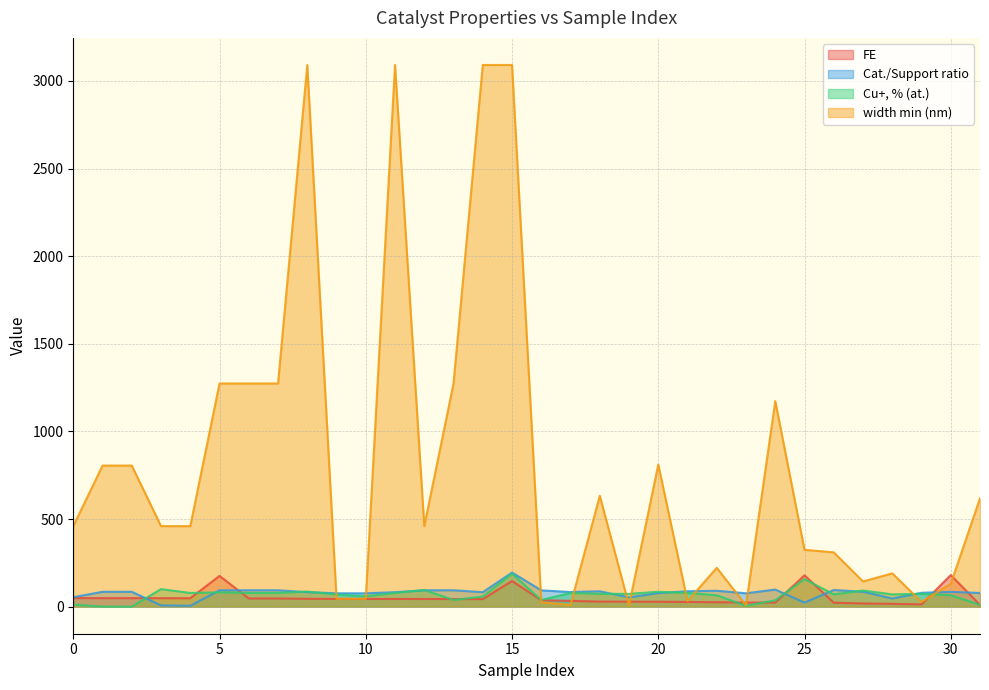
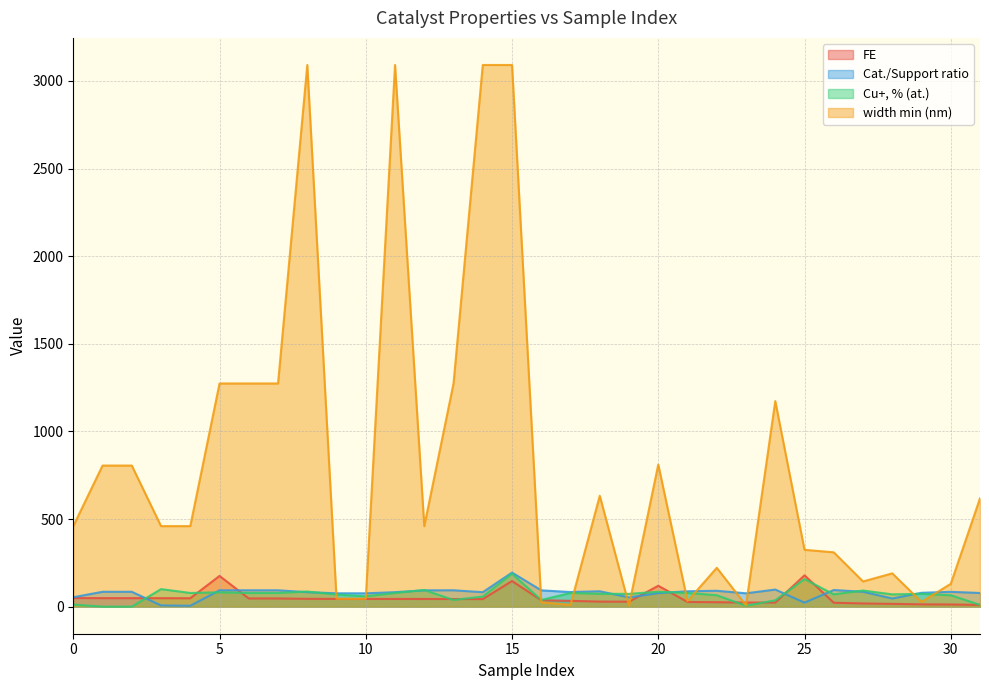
FE, 20: 30 -> 120
FE, 30: 180 -> 10
